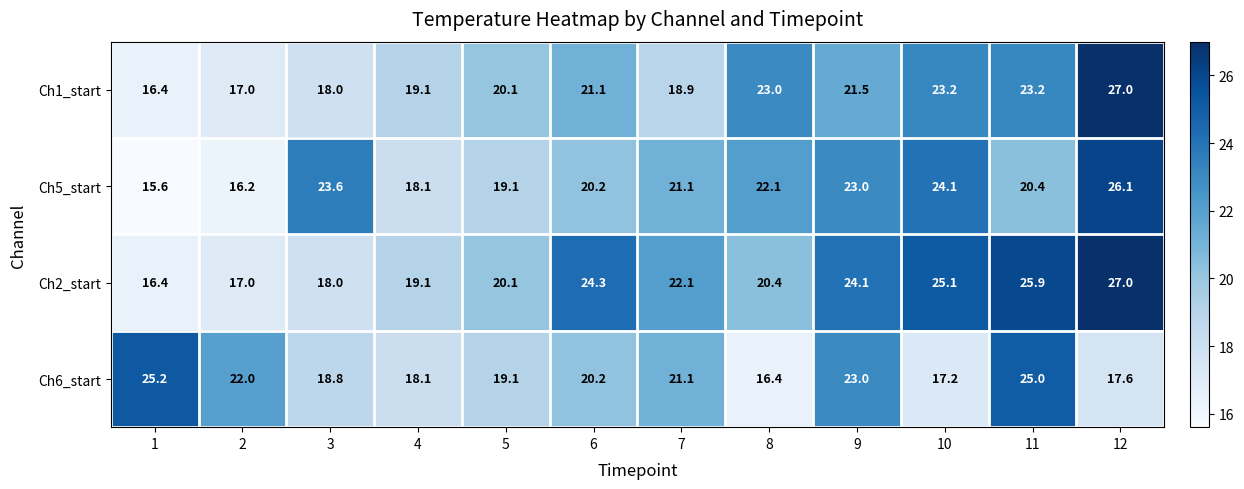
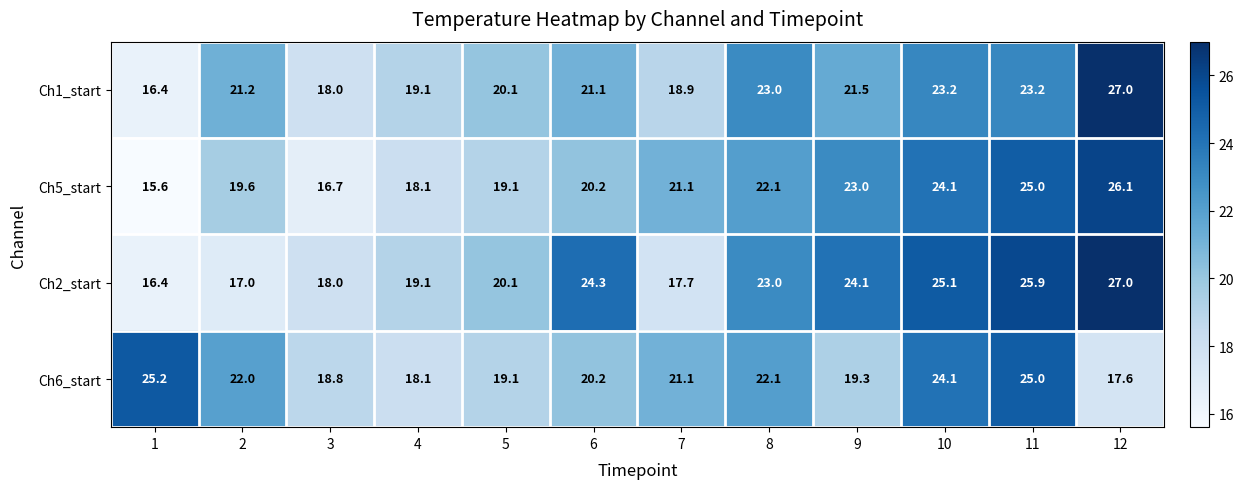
Ch1_start, 2: 17.0 -> 21.2
Ch5_start, 2: 16.2 -> 19.6
Ch5_start, 3: 23.6 -> 16.7
Ch5_start, 11: 20.4 -> 25.0
Ch2_start, 7: 22.1 -> 17.7
Ch2_start, 8: 20.4 -> 23.0
Ch6_start, 8: 16.4 -> 22.1
Ch6_start, 9: 23.0 -> 19.3
Ch6_start, 10: 17.2 -> 24.1
